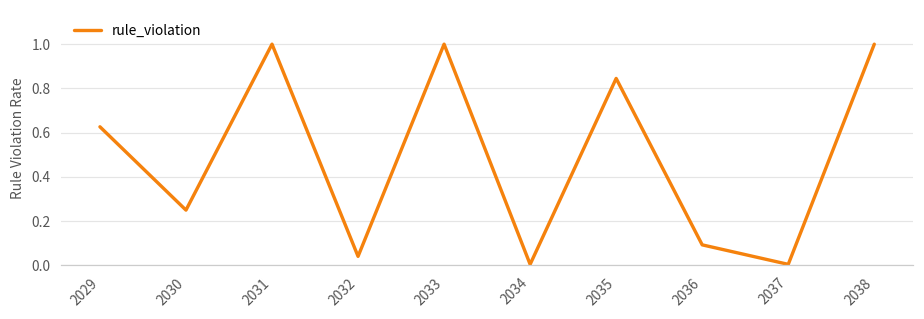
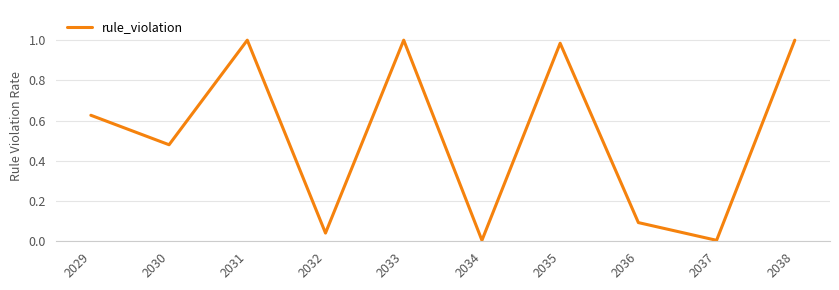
2030: 0.25 -> 0.48
2035: 0.85 -> 0.98
